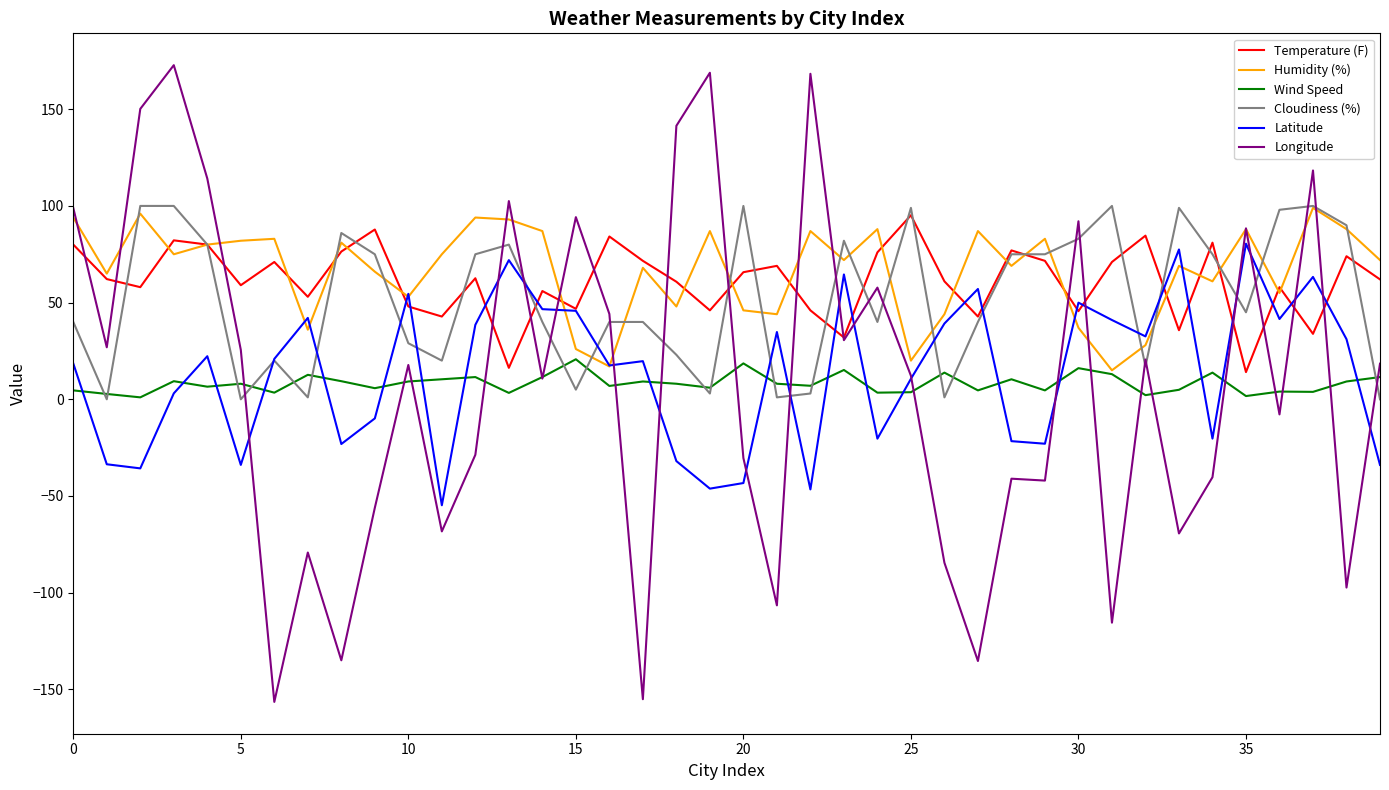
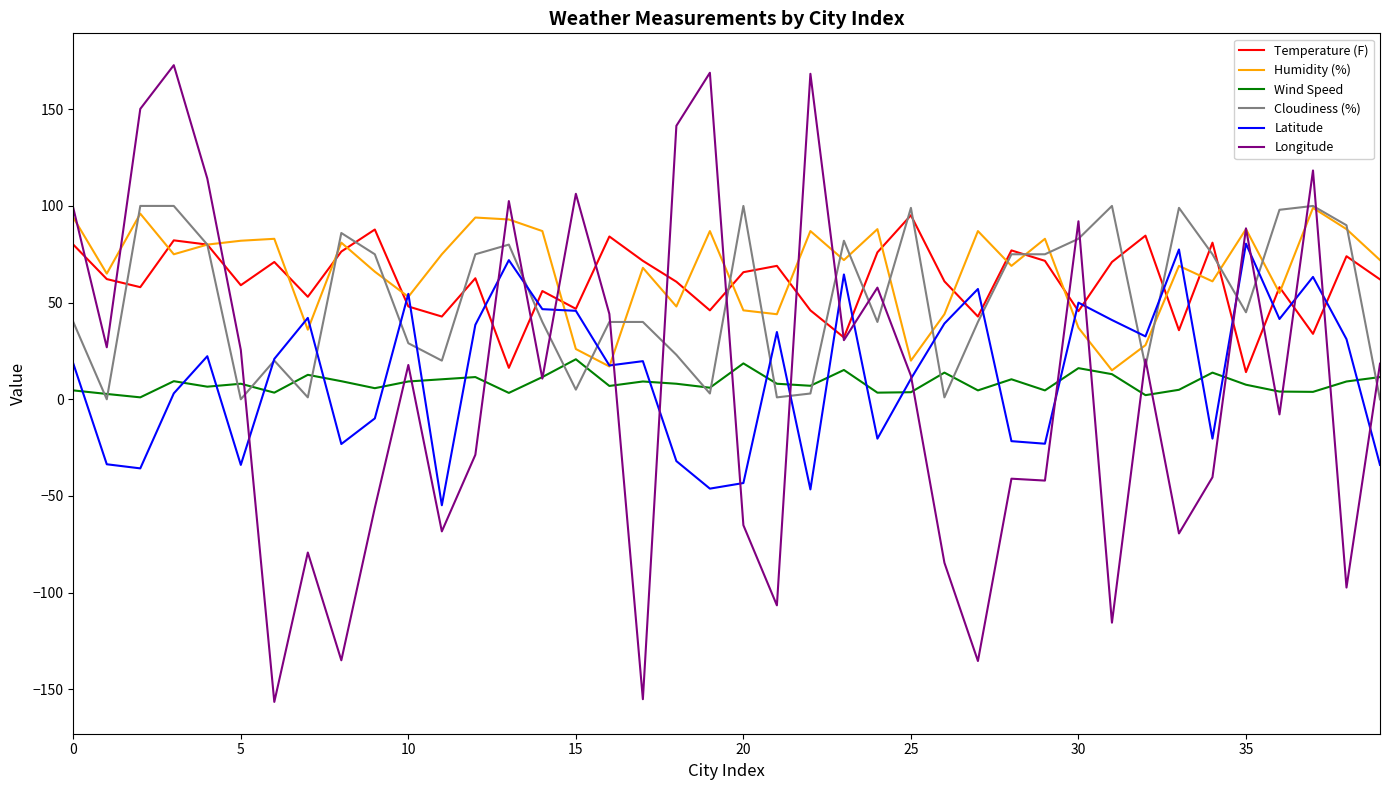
Longitude, 15: 94 -> 106
Longitude, 20: -30 -> -65
Wind Speed, 35: 2 -> 8
